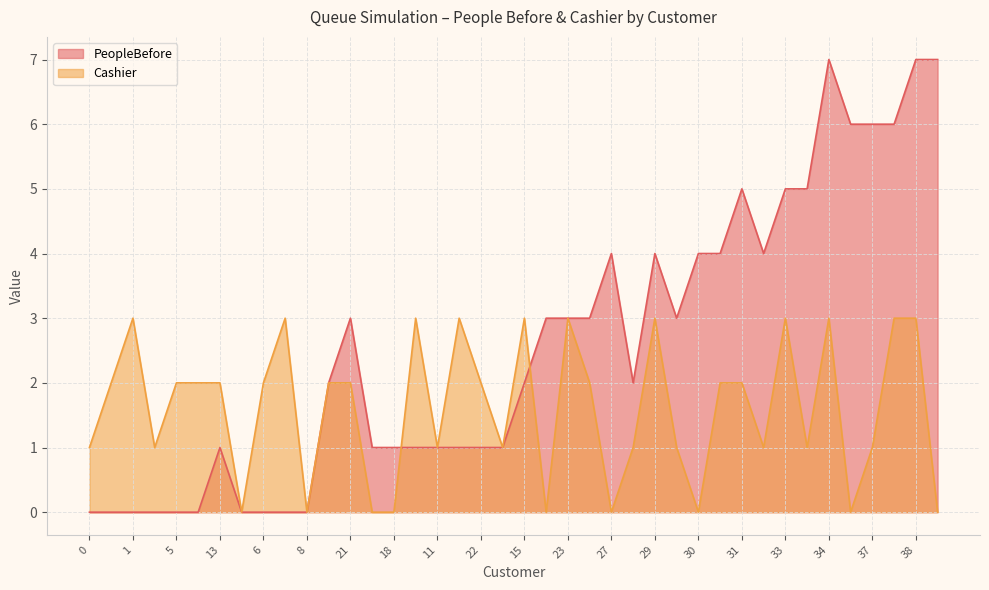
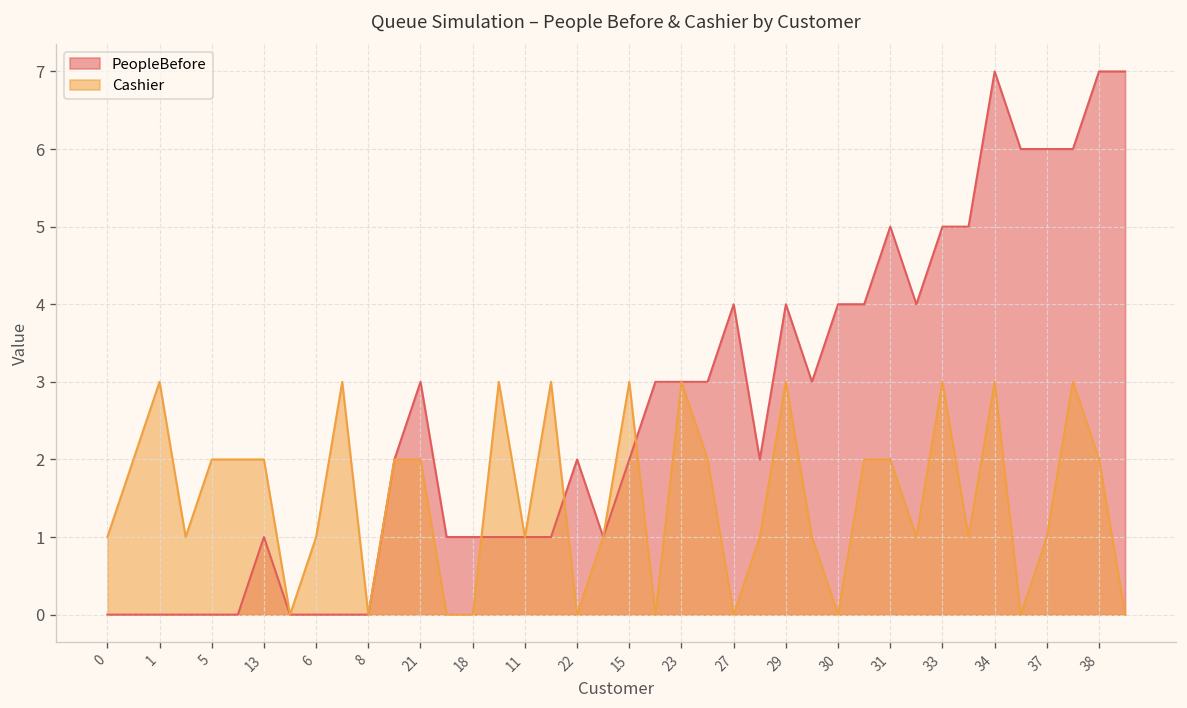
Cashier, 6: 2 -> 1
PeopleBefore, 22: 1 -> 2
Cashier, 22: 2 -> 0
Cashier, 38: 3 -> 2
